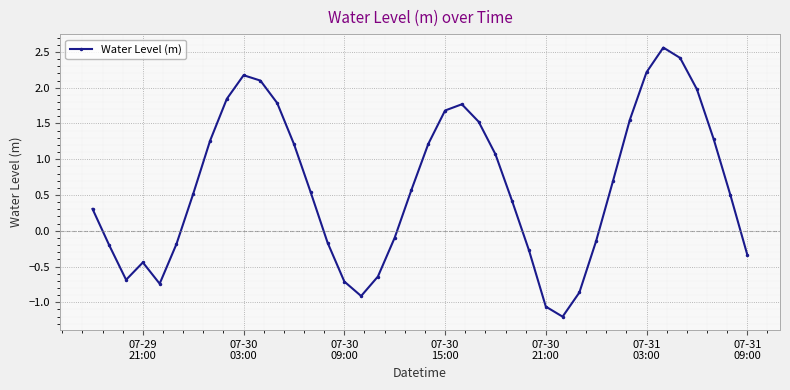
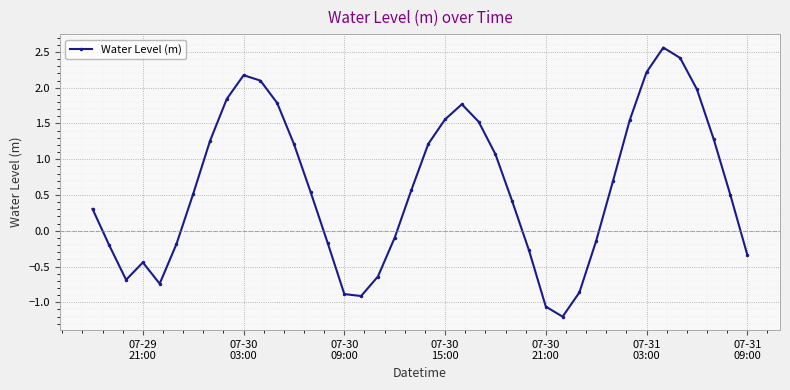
07-30 09:00: -0.7 -> -0.9
07-30 15:00: 1.7 -> 1.6
